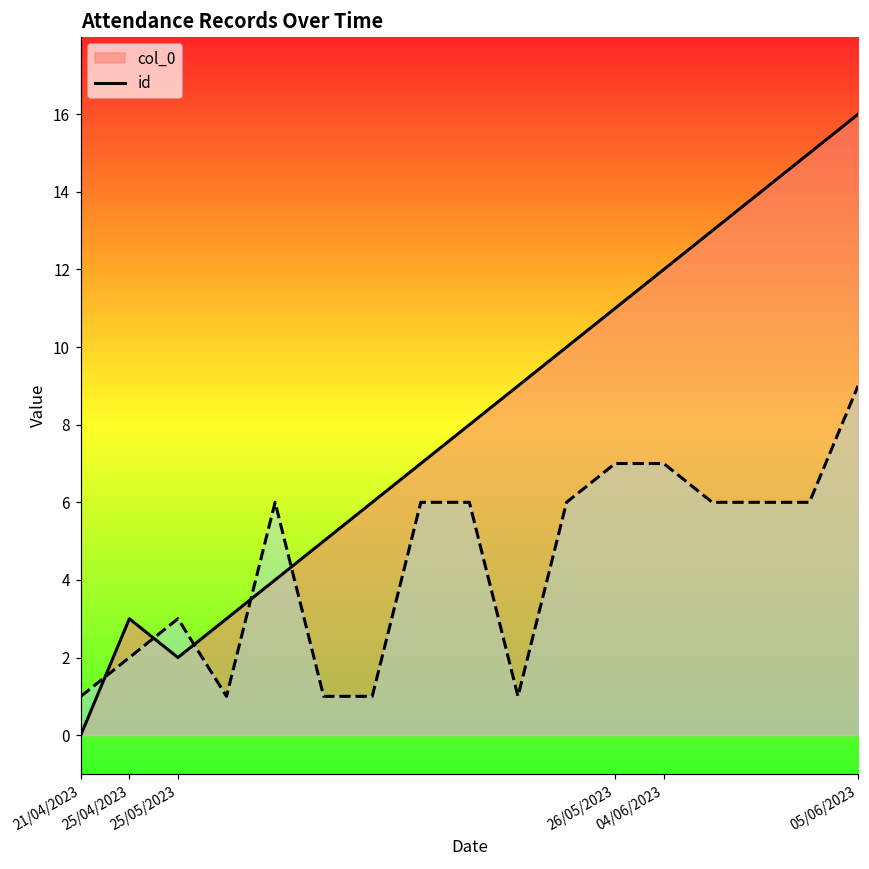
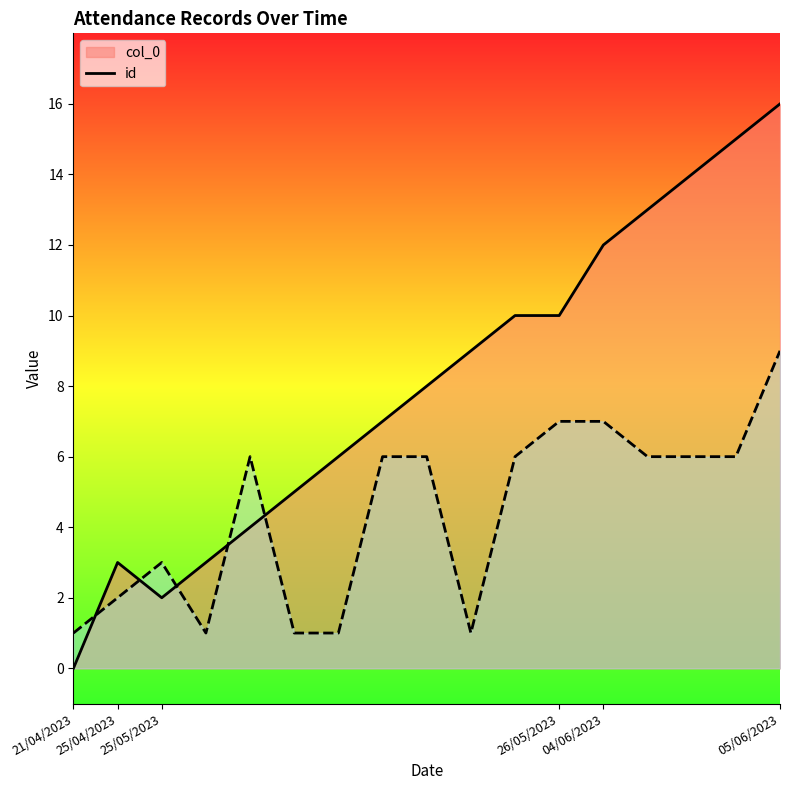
col_0, 26/05/2023: 11 -> 10
